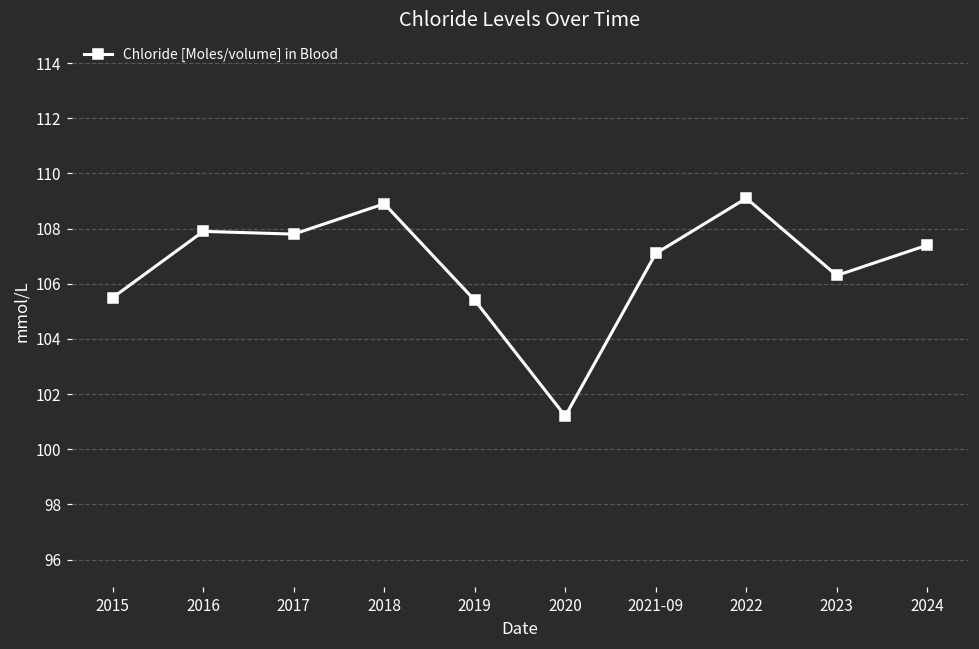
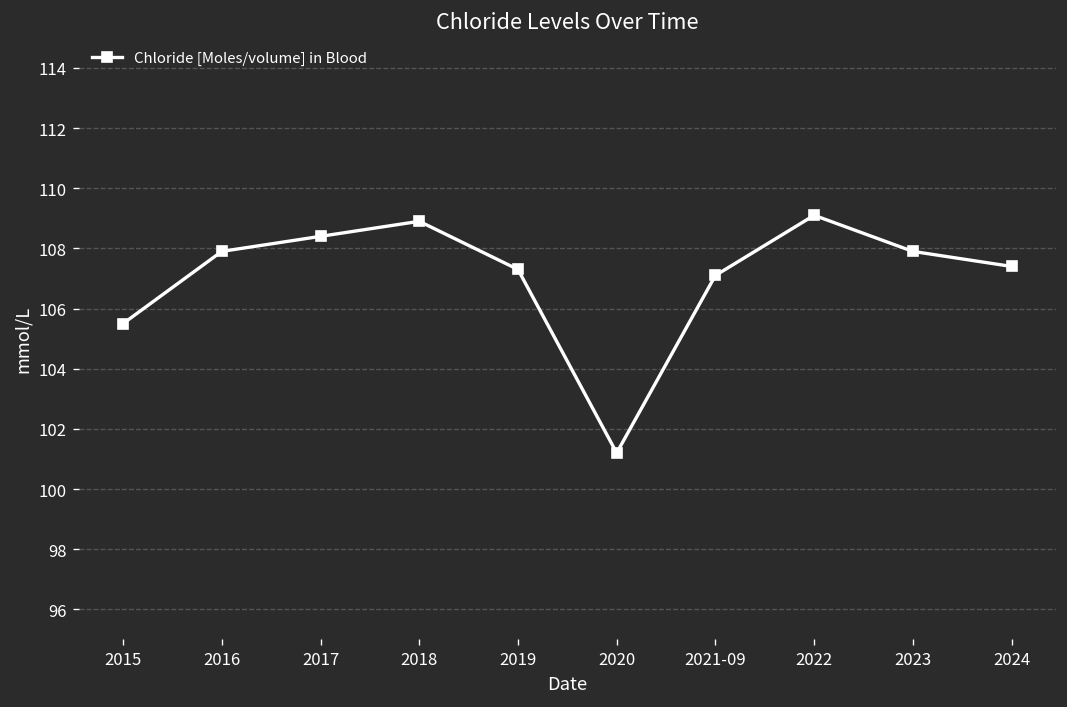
2017: 107.8 -> 108.4
2019: 105.4 -> 107.3
2023: 106.3 -> 107.9
